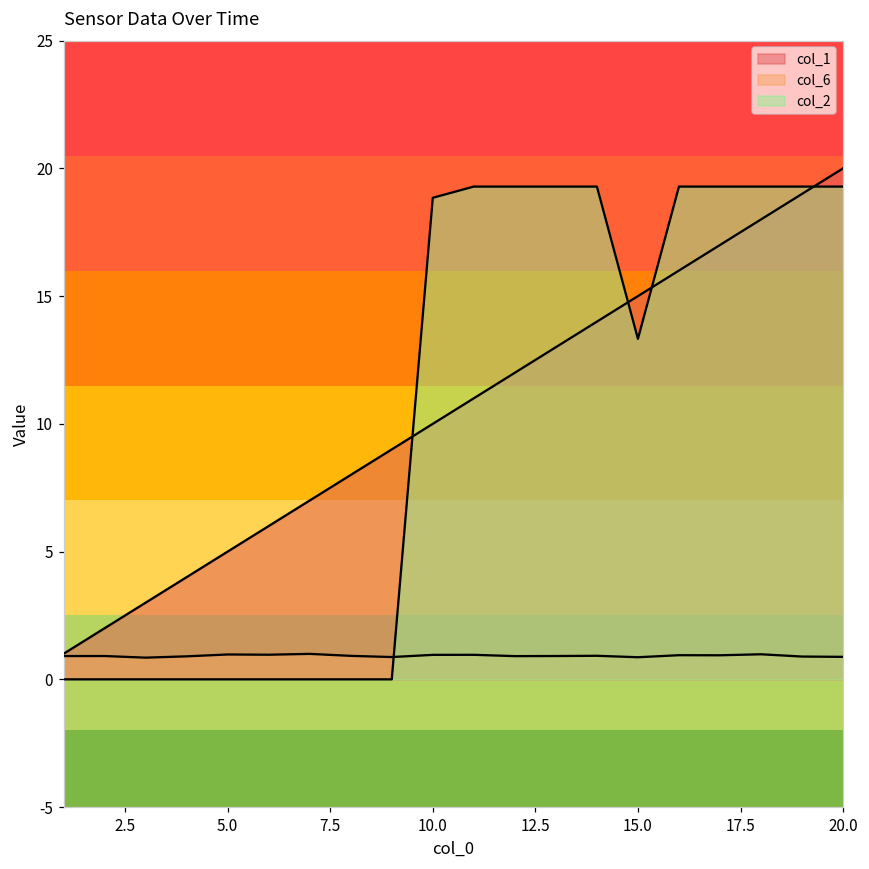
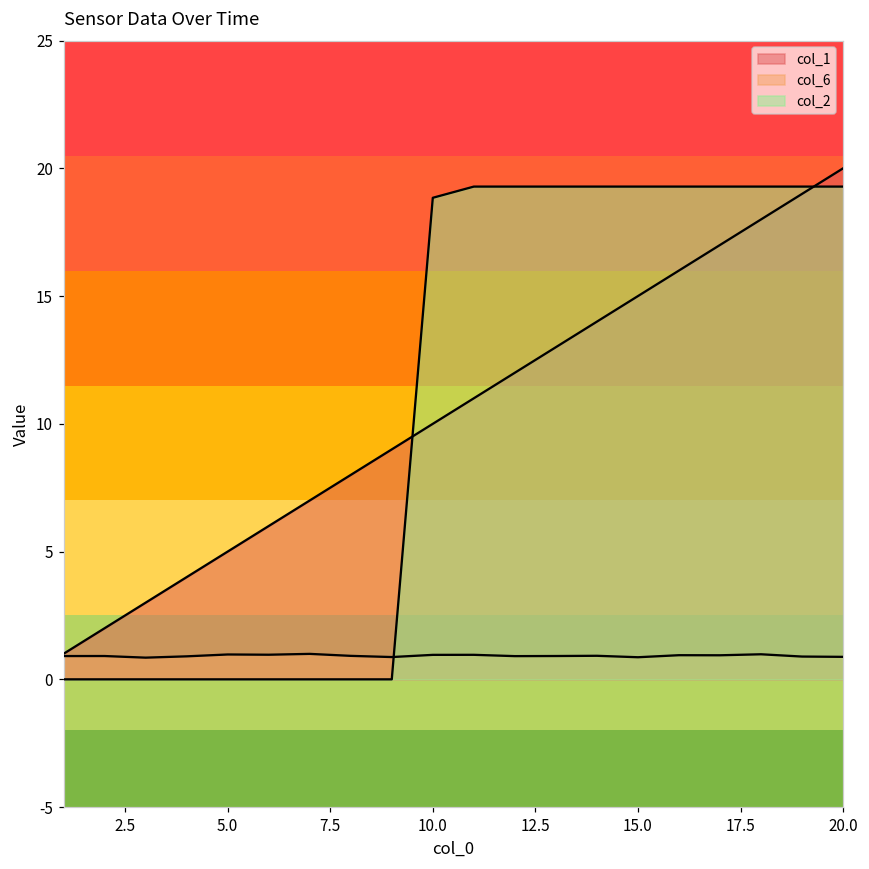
col_2, 15.0: 13.3 -> 19.3
